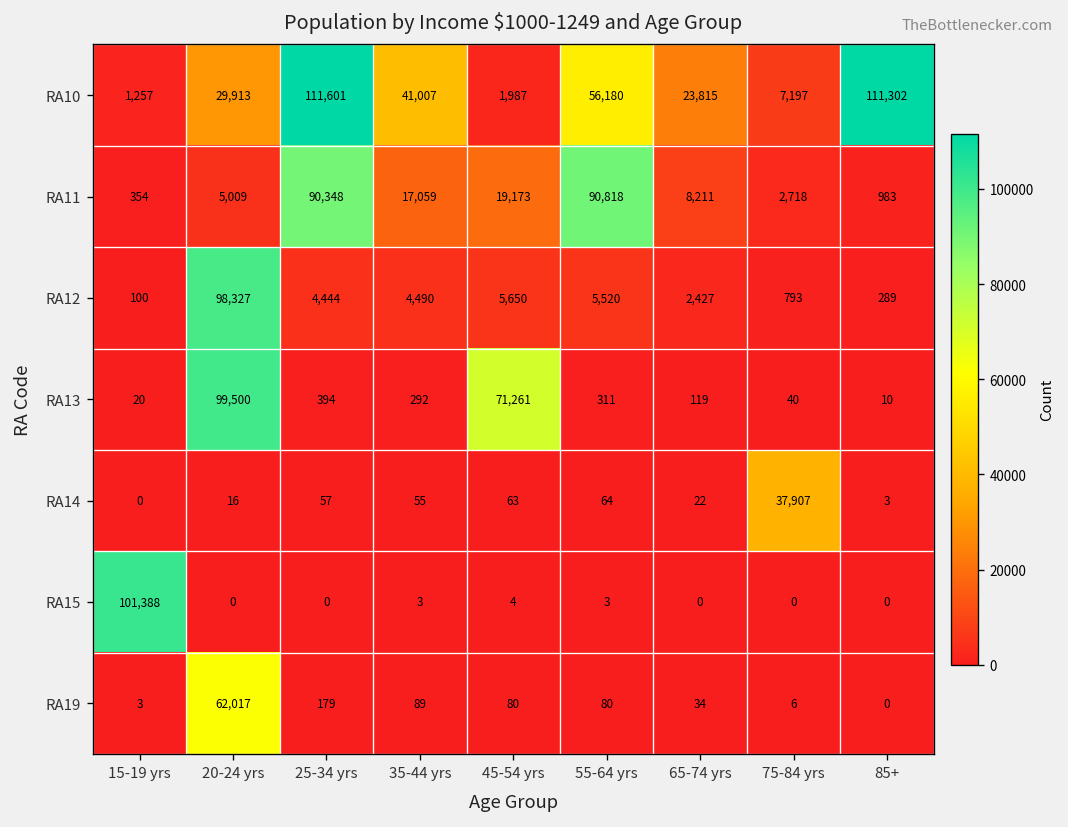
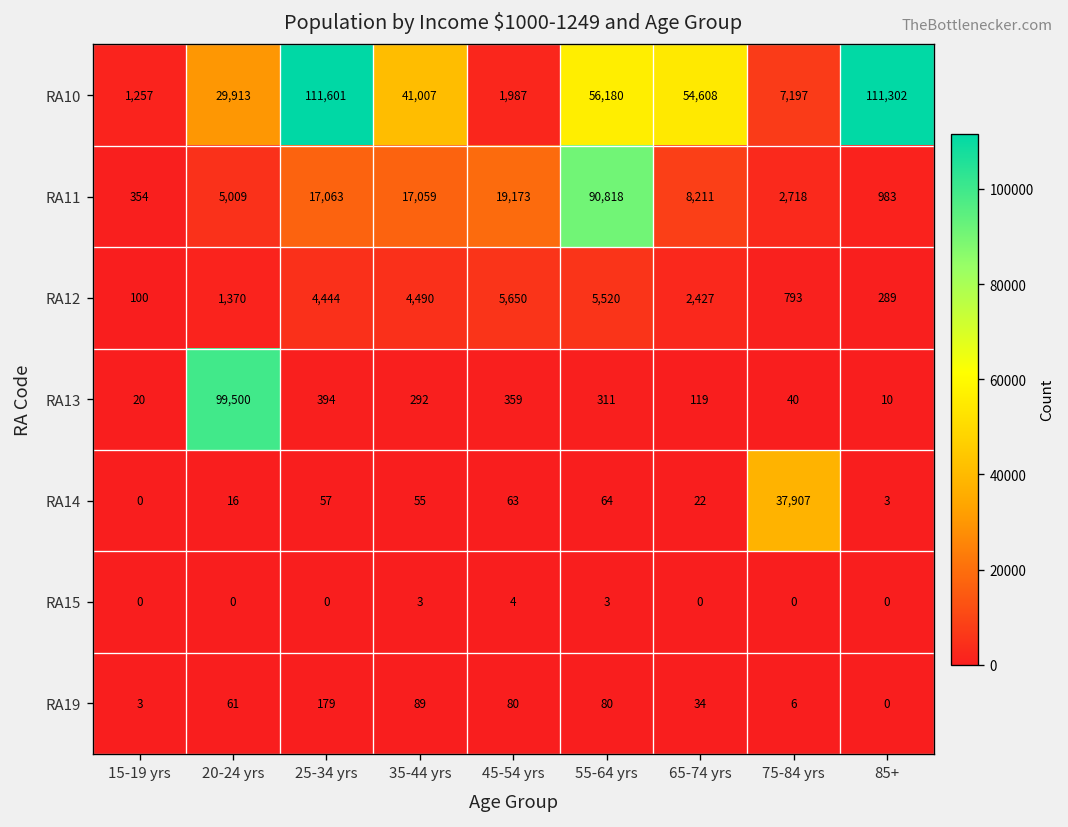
RA10, 65-74 yrs: 23,815 -> 54,608
RA11, 25-34 yrs: 90,348 -> 17,063
RA12, 20-24 yrs: 98,327 -> 1,370
RA13, 45-54 yrs: 71,261 -> 359
RA15, 15-19 yrs: 101,388 -> 0
RA19, 20-24 yrs: 62,017 -> 61
